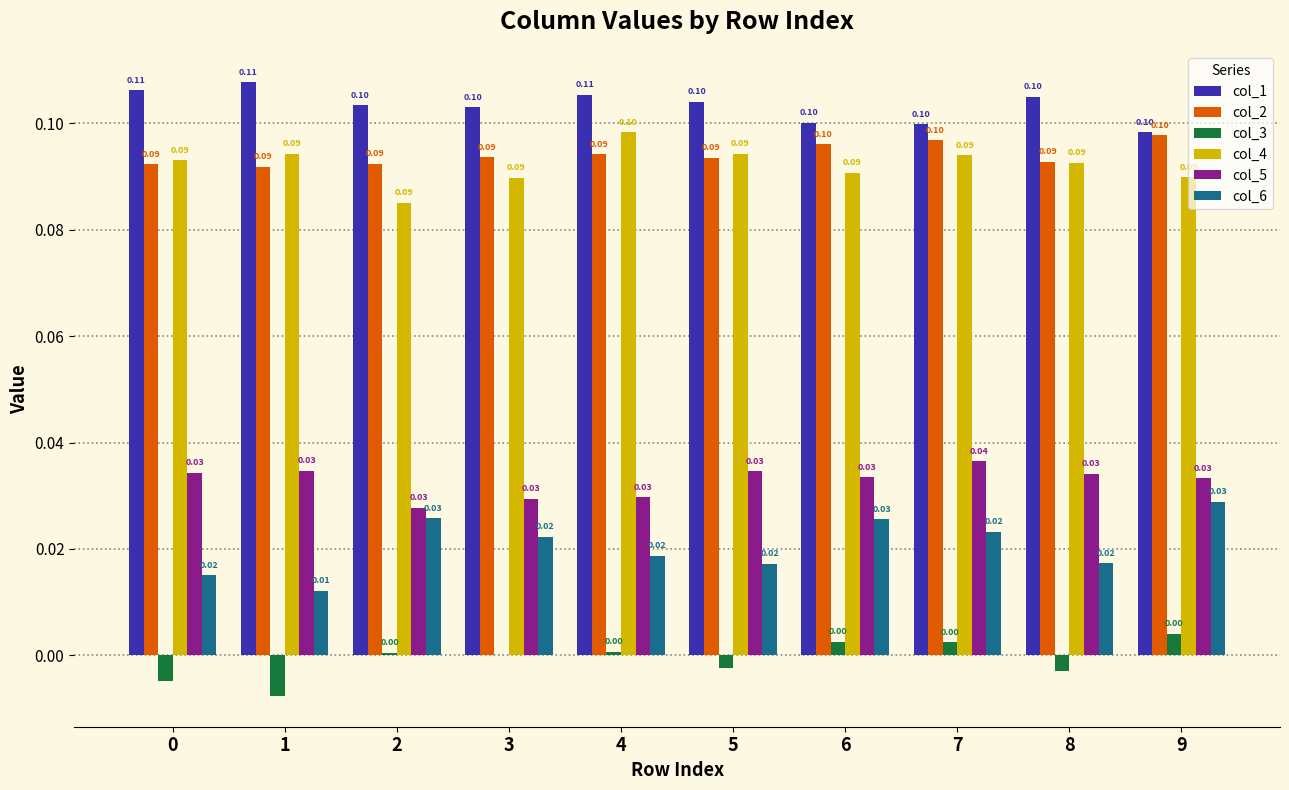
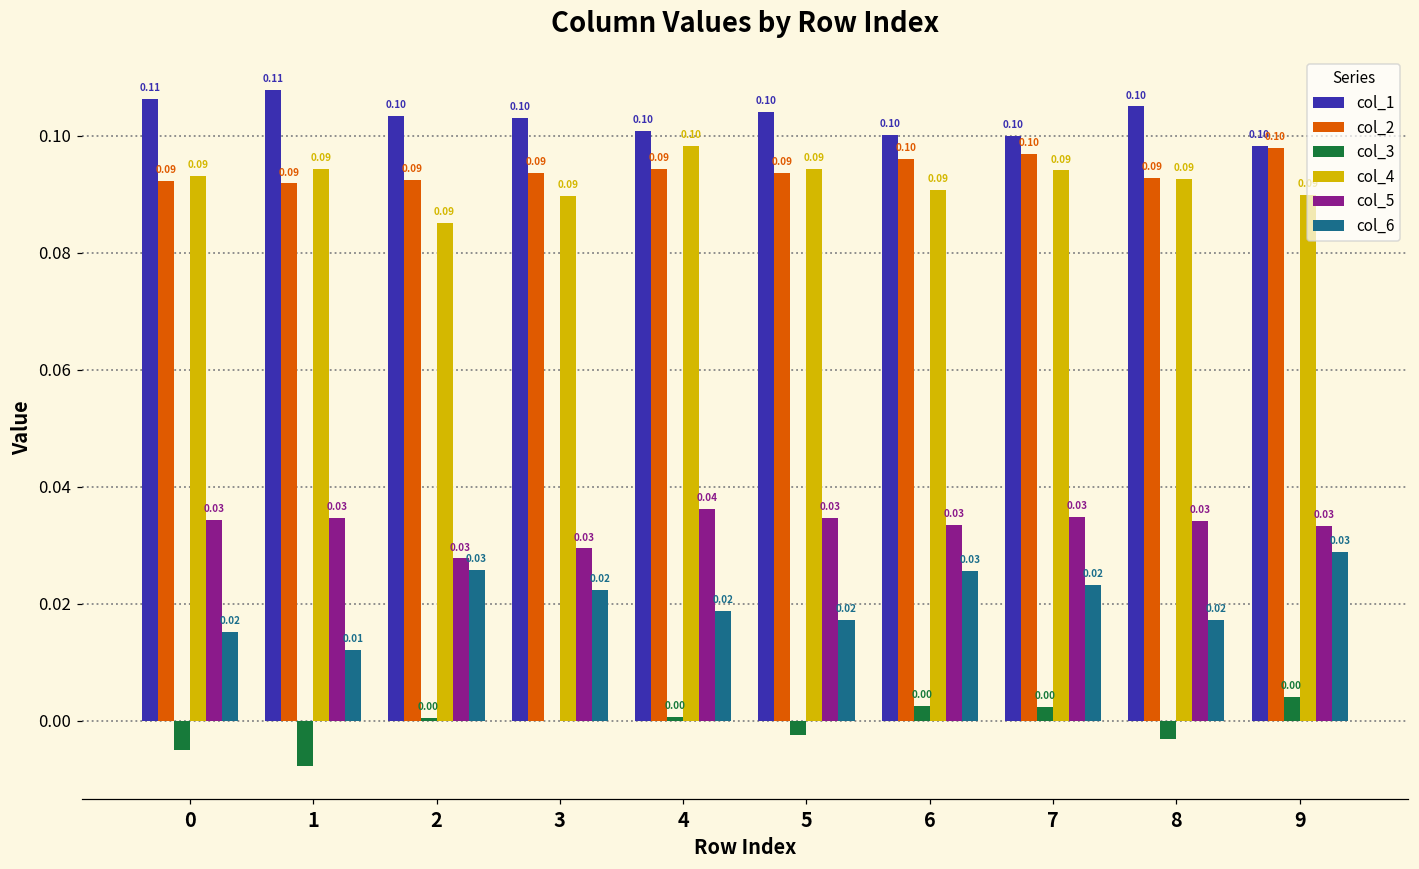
col_1, 4: 0.11 -> 0.10
col_5, 4: 0.03 -> 0.04
col_5, 7: 0.04 -> 0.03
